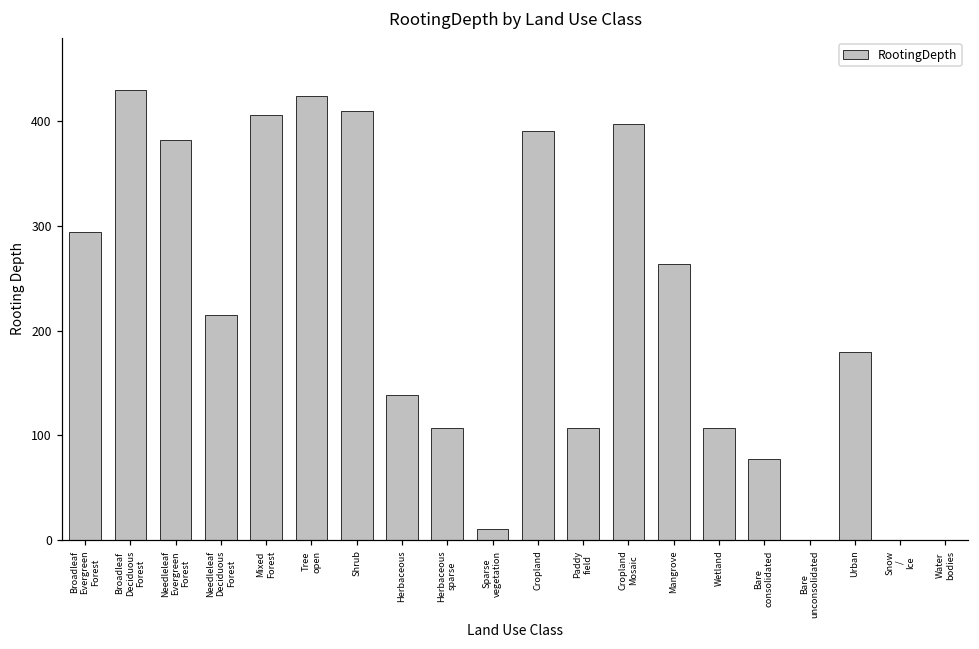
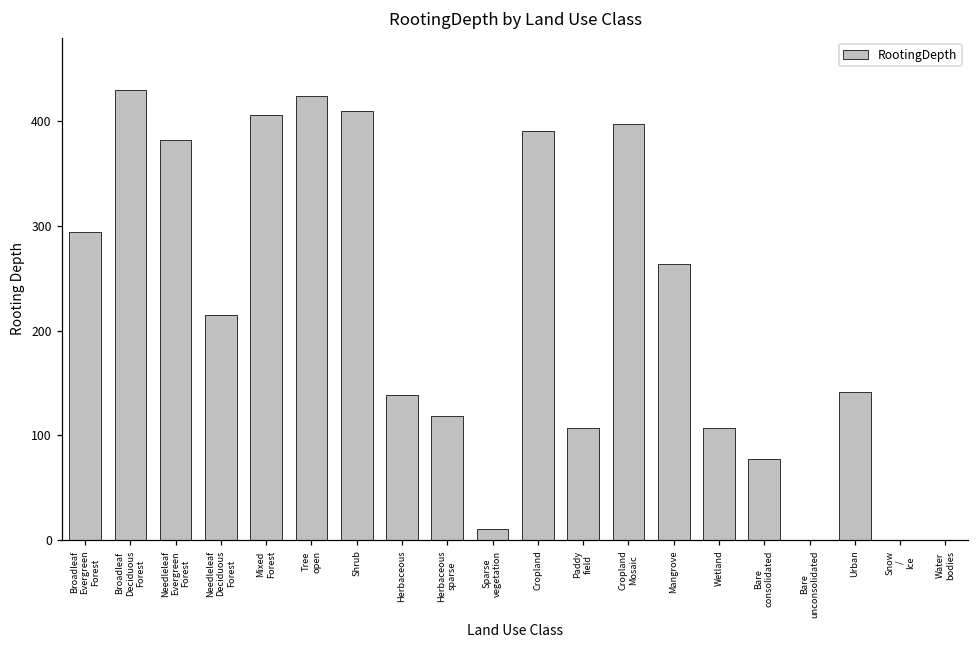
Herbaceous sparse: 110 -> 120
Urban: 180 -> 140
